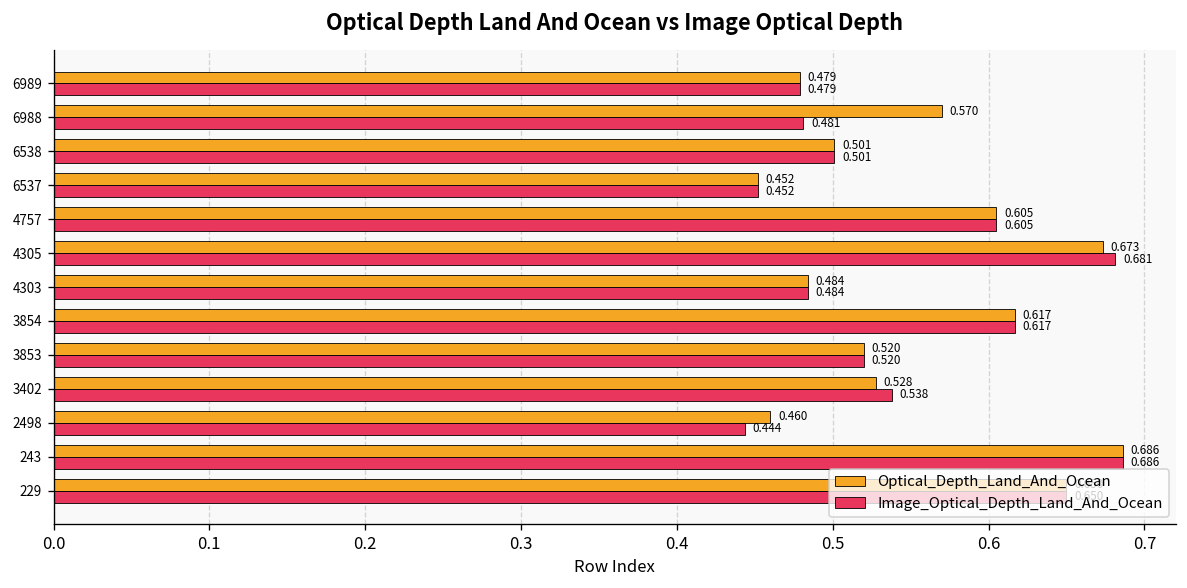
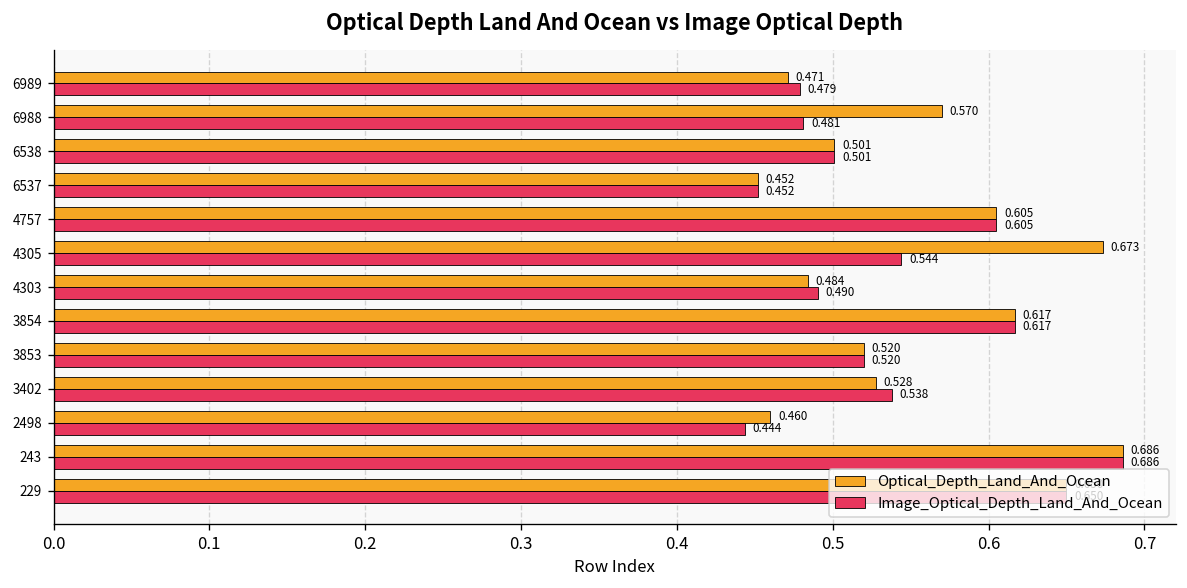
Optical_Depth_Land_And_Ocean, 6989: 0.479 -> 0.471
Image_Optical_Depth_Land_And_Ocean, 4305: 0.681 -> 0.544
Image_Optical_Depth_Land_And_Ocean, 4303: 0.484 -> 0.490
